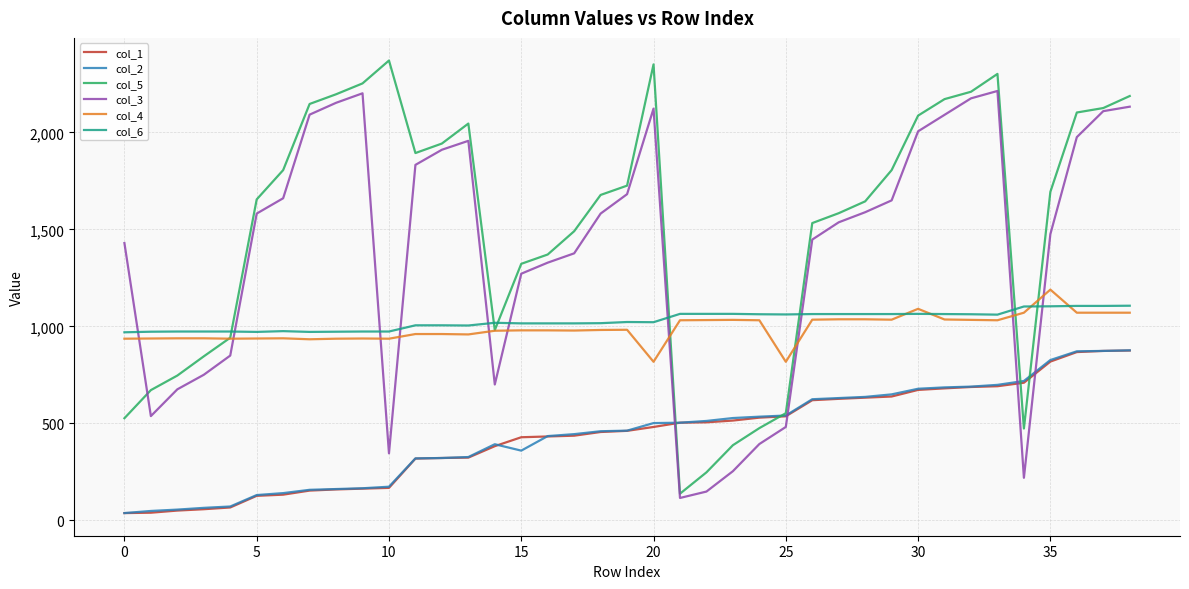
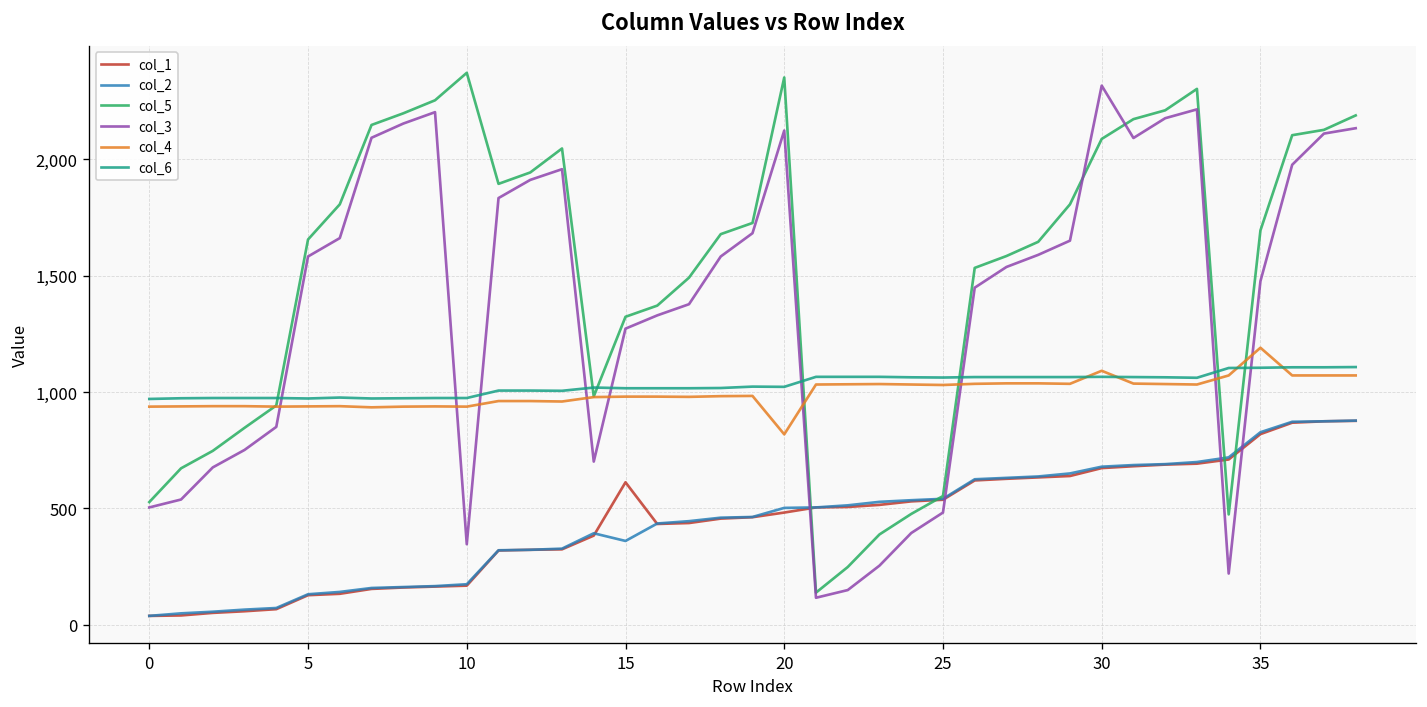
col_3, 0: 1,430 -> 500
col_1, 15: 430 -> 610
col_4, 25: 820 -> 1,030
col_3, 30: 2,010 -> 2,320
